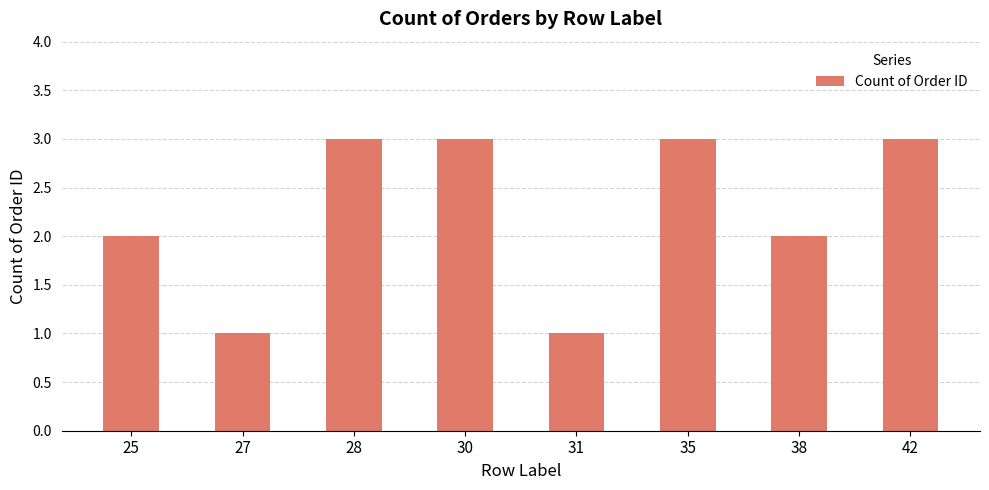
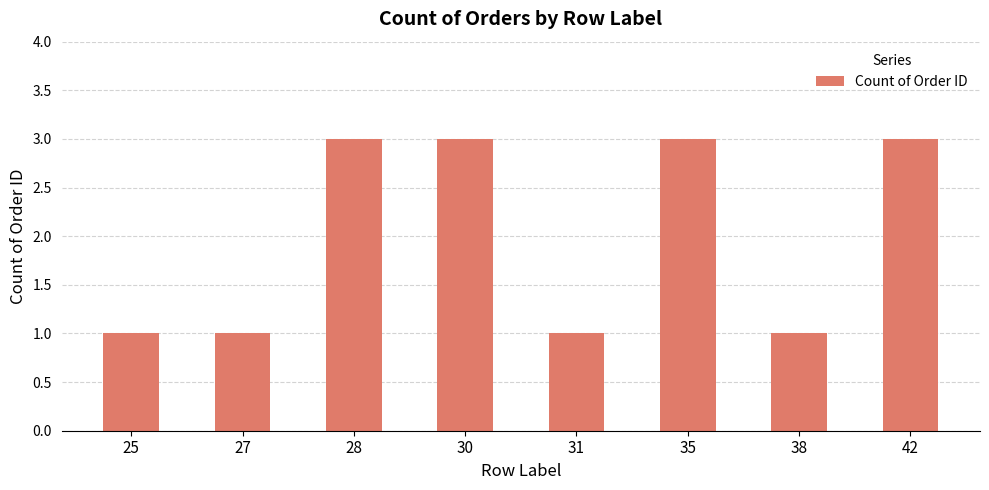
25: 2 -> 1
38: 2 -> 1
